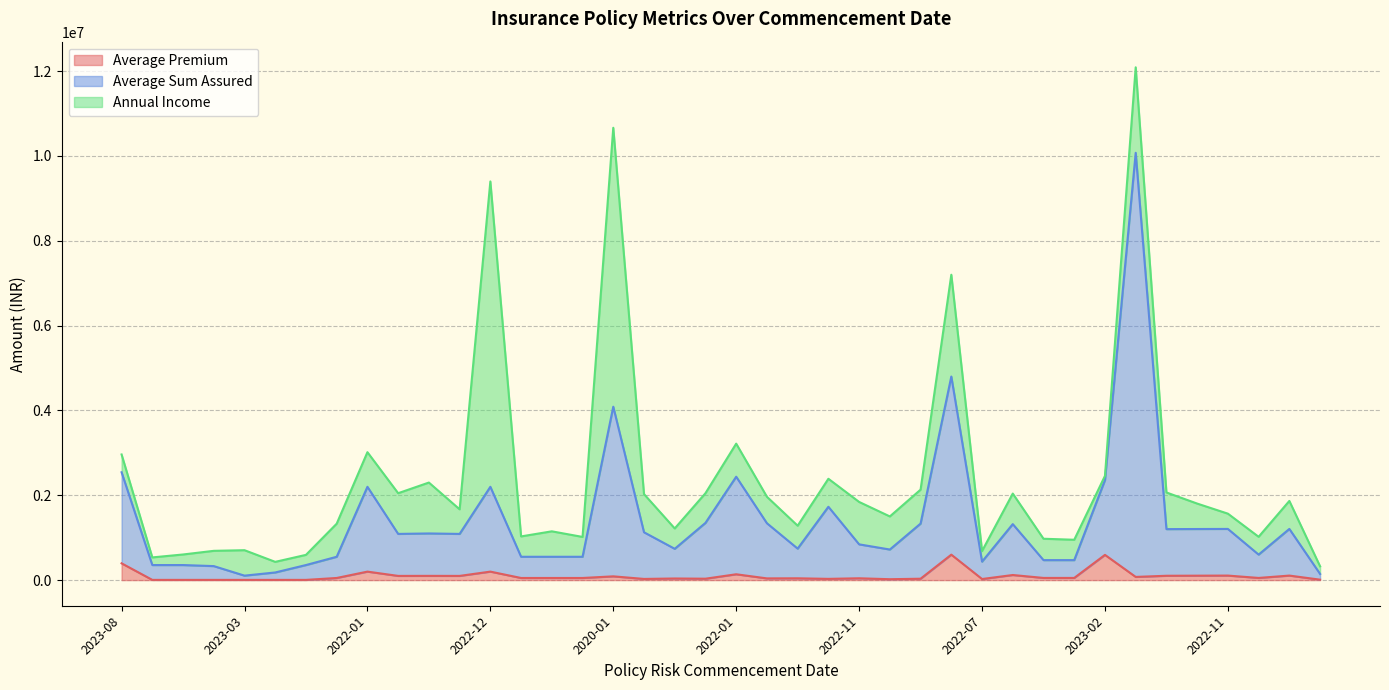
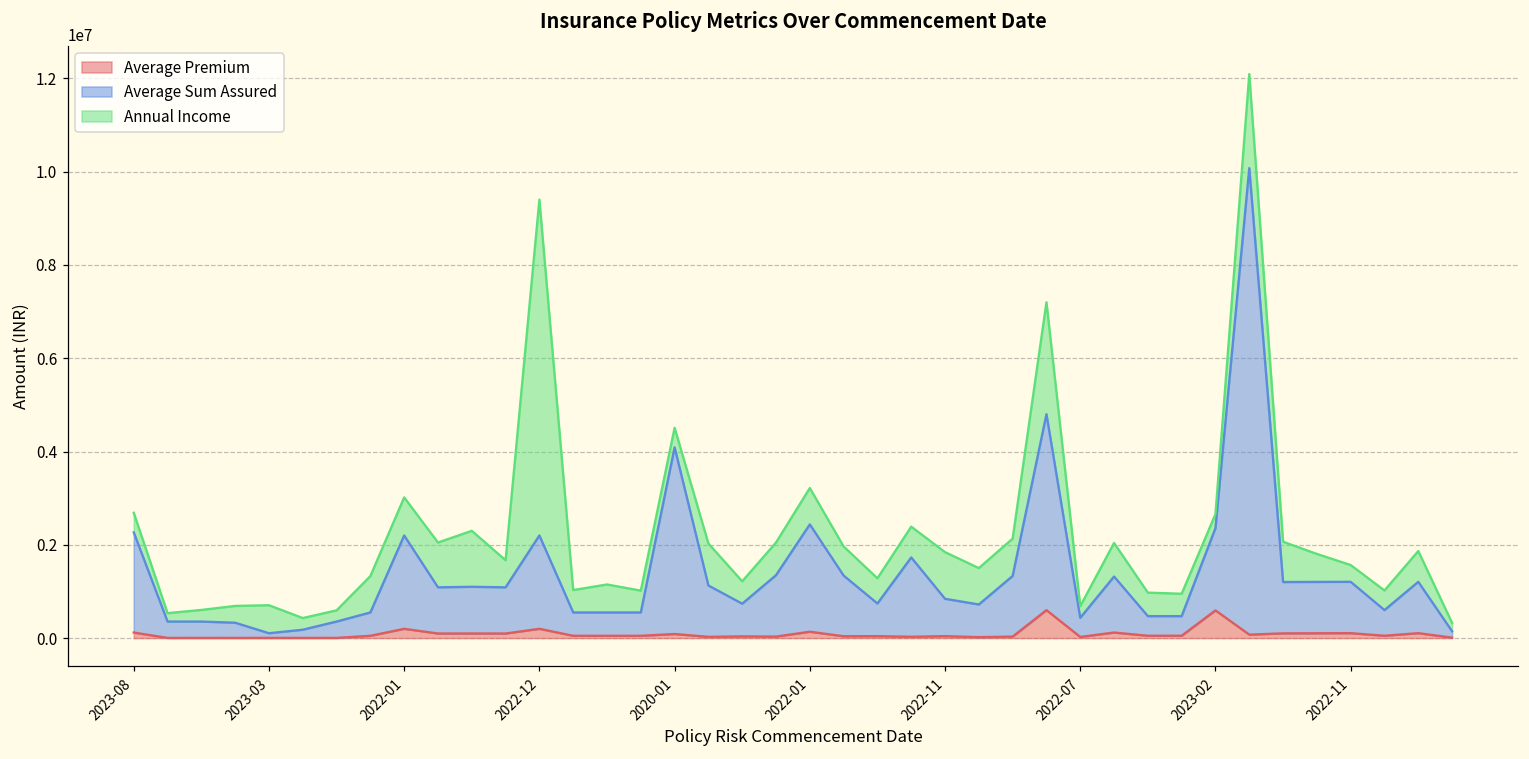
Average Premium, 2023-08: 400000 -> 100000
Annual Income, 2020-01: 6600000 -> 400000
Annual Income, 2023-02: 100000 -> 300000
